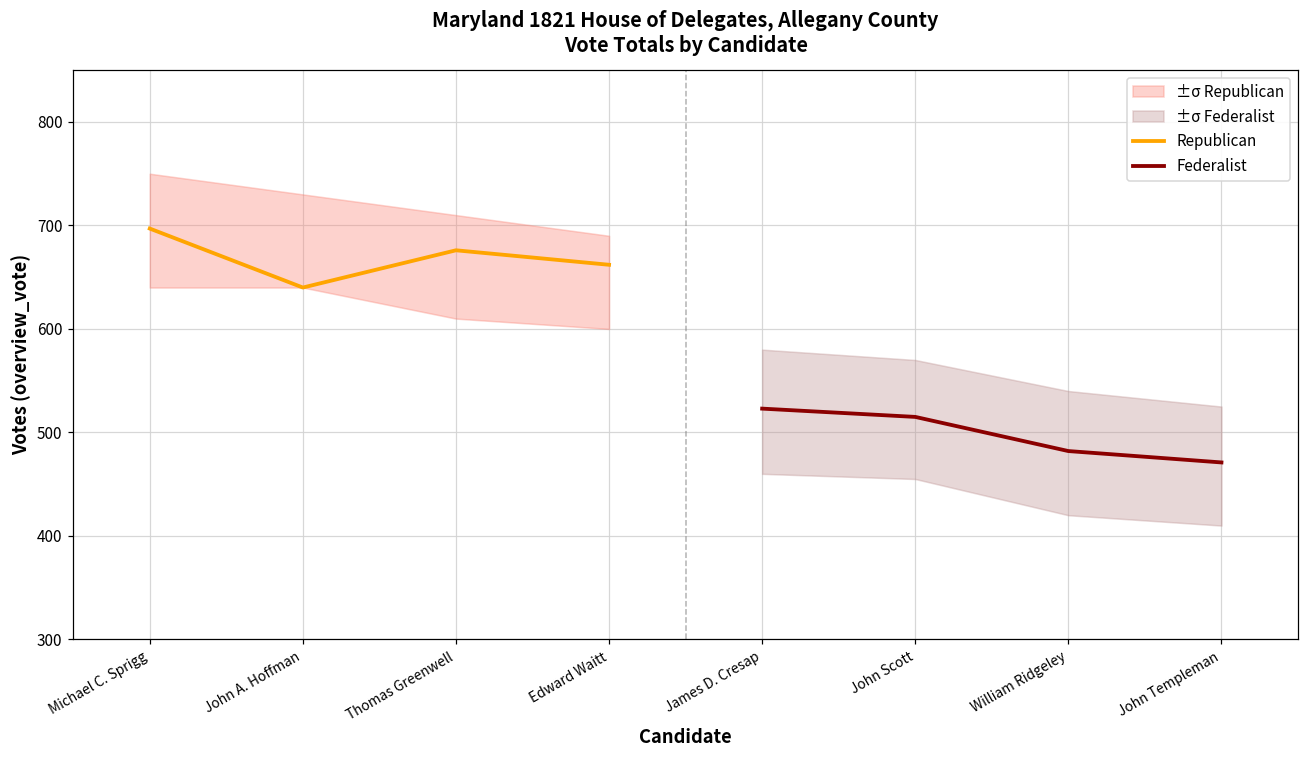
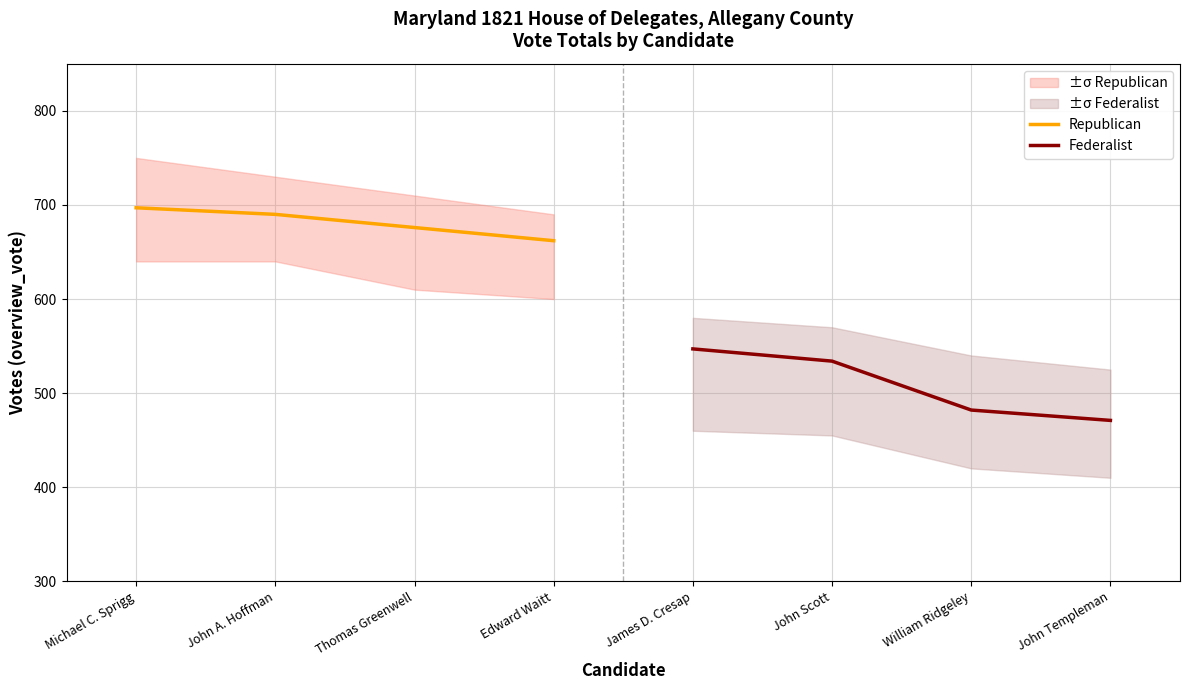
Republican, John A. Hoffman: 640 -> 690
Federalist, James D. Cresap: 520 -> 550
Federalist, John Scott: 520 -> 530
